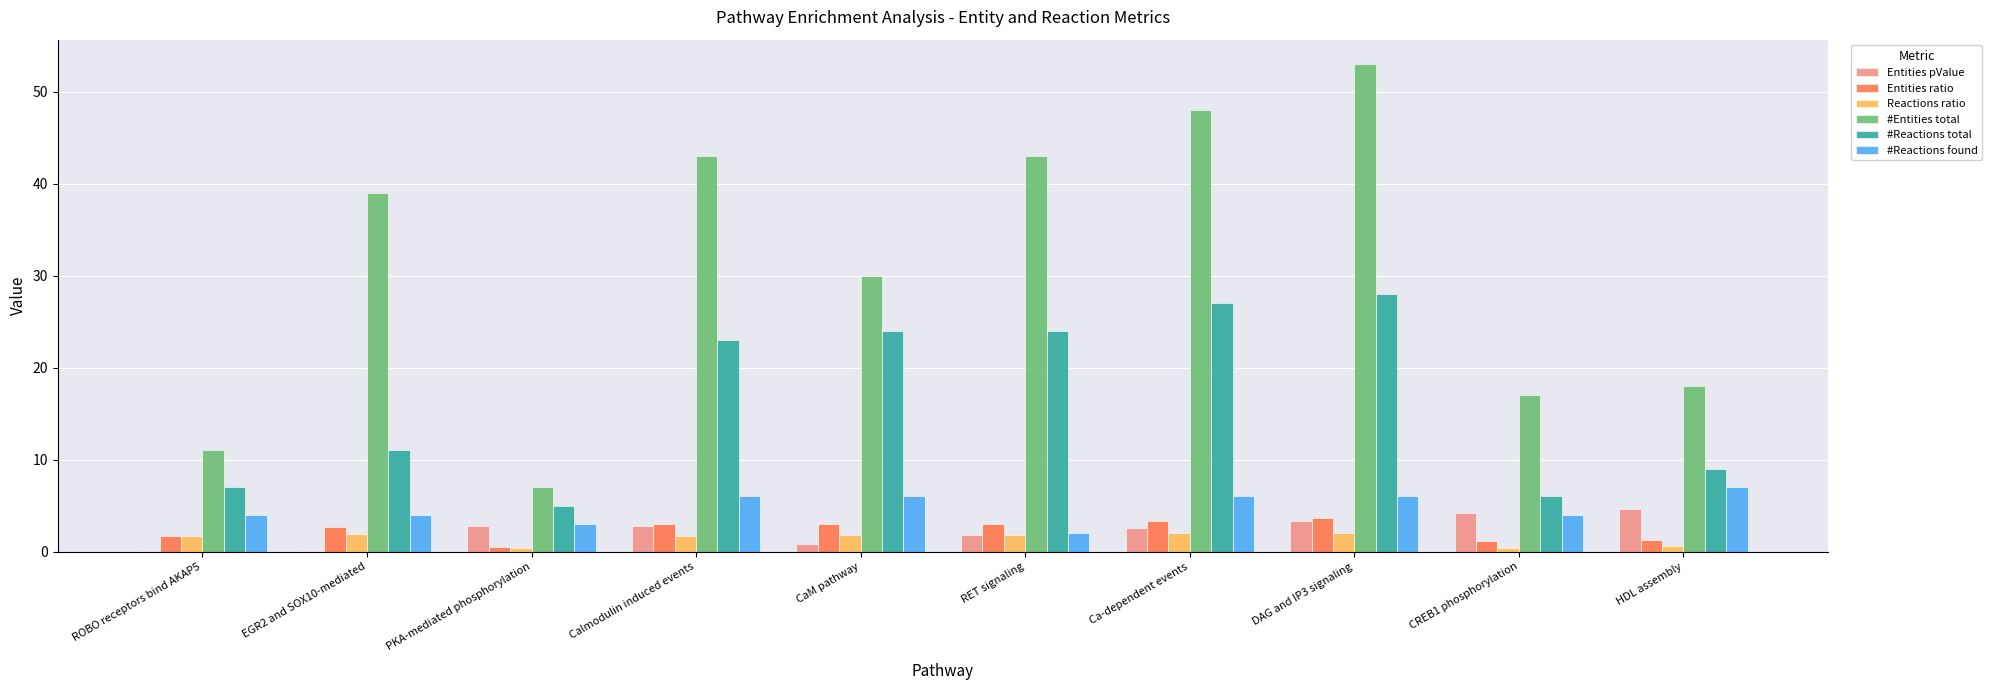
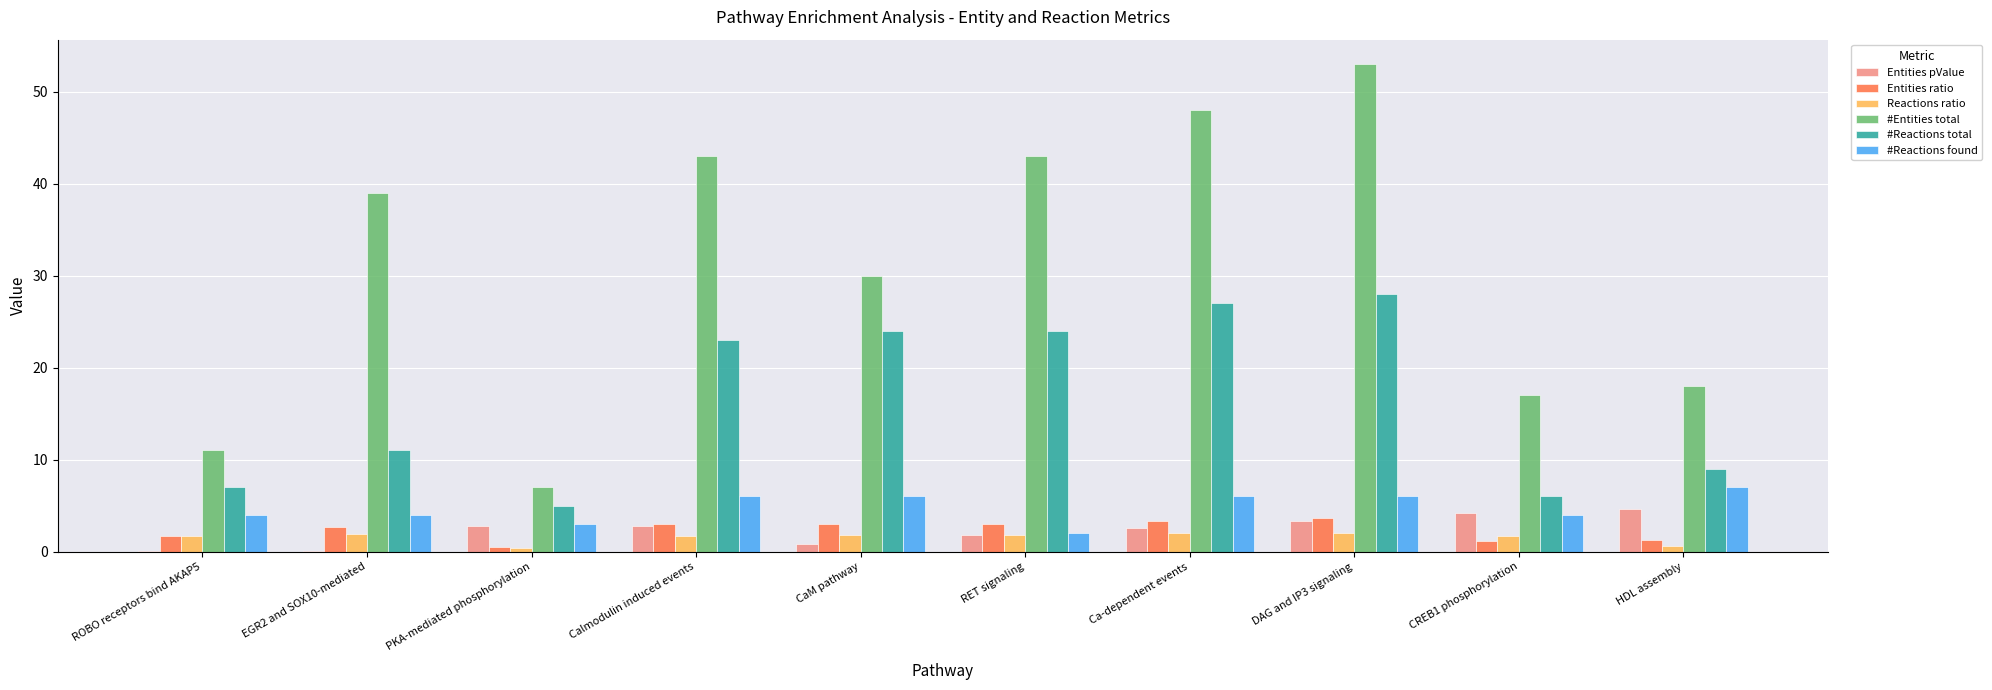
Reactions ratio, CREB1 phosphorylation: 0 -> 2
